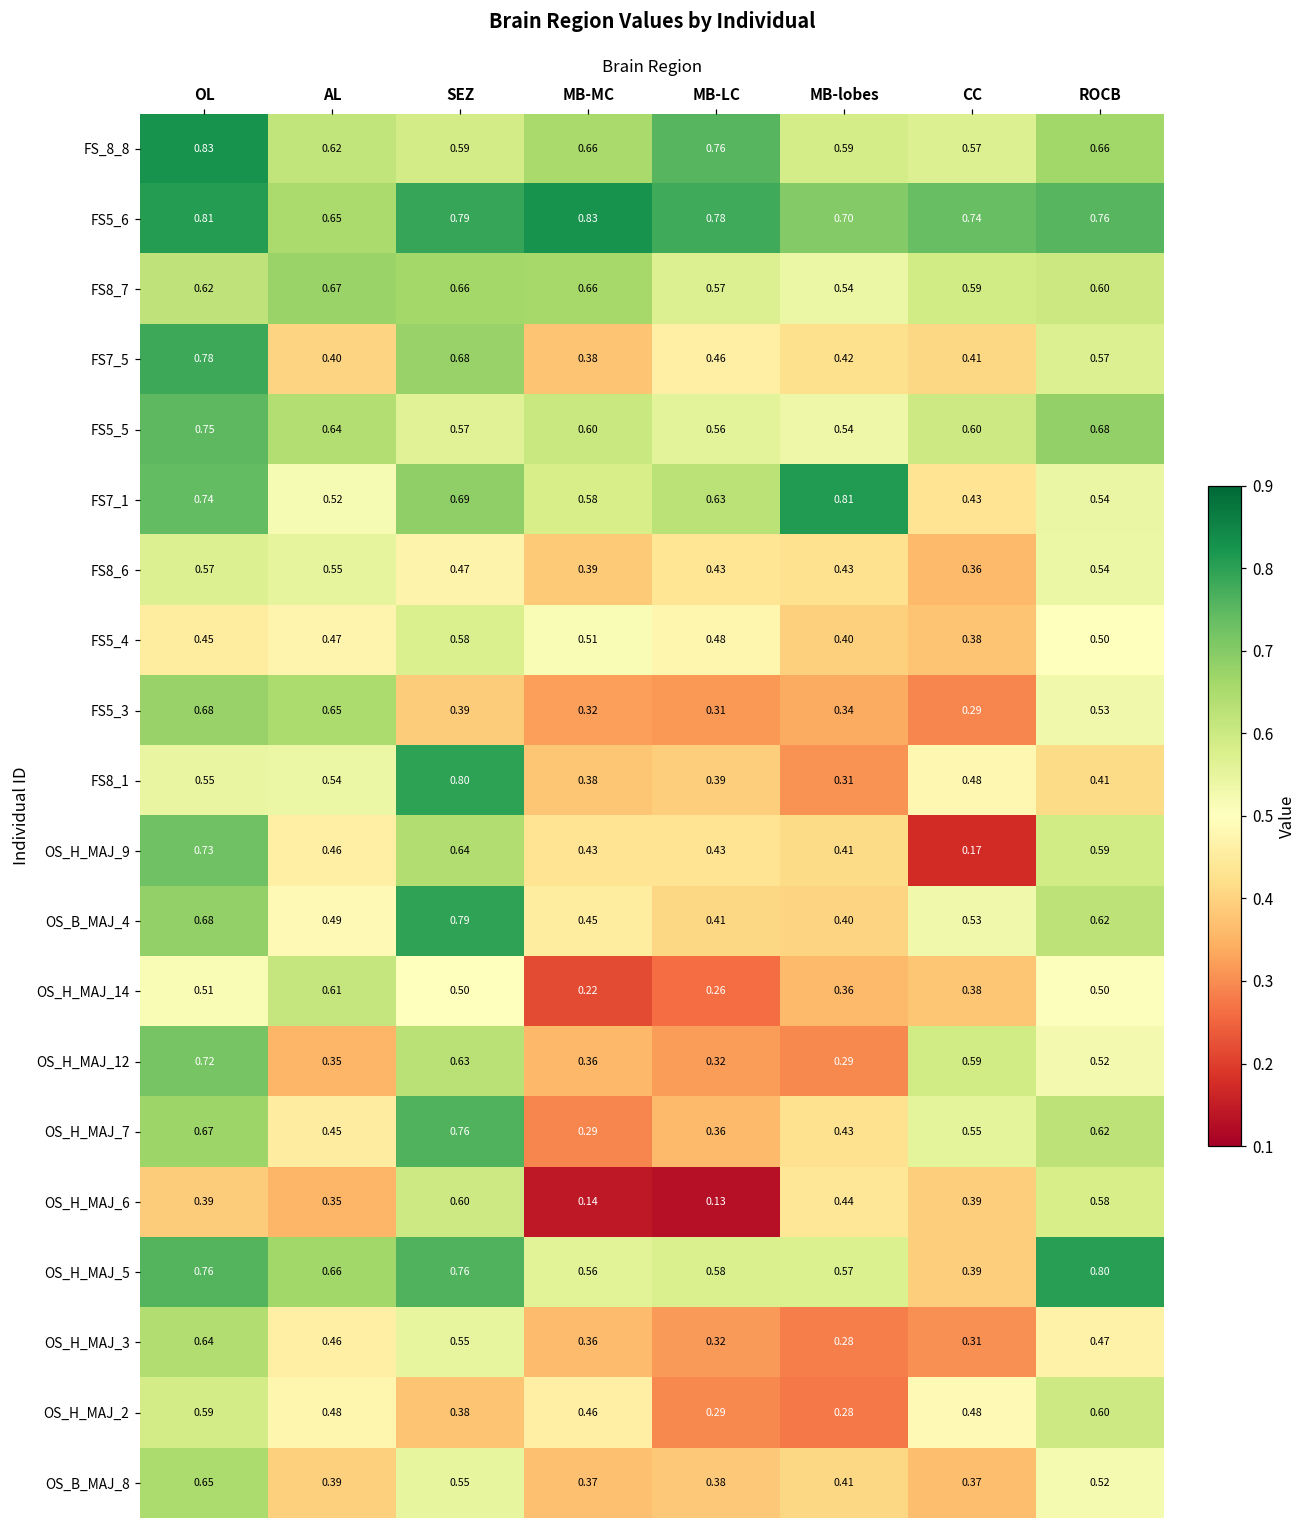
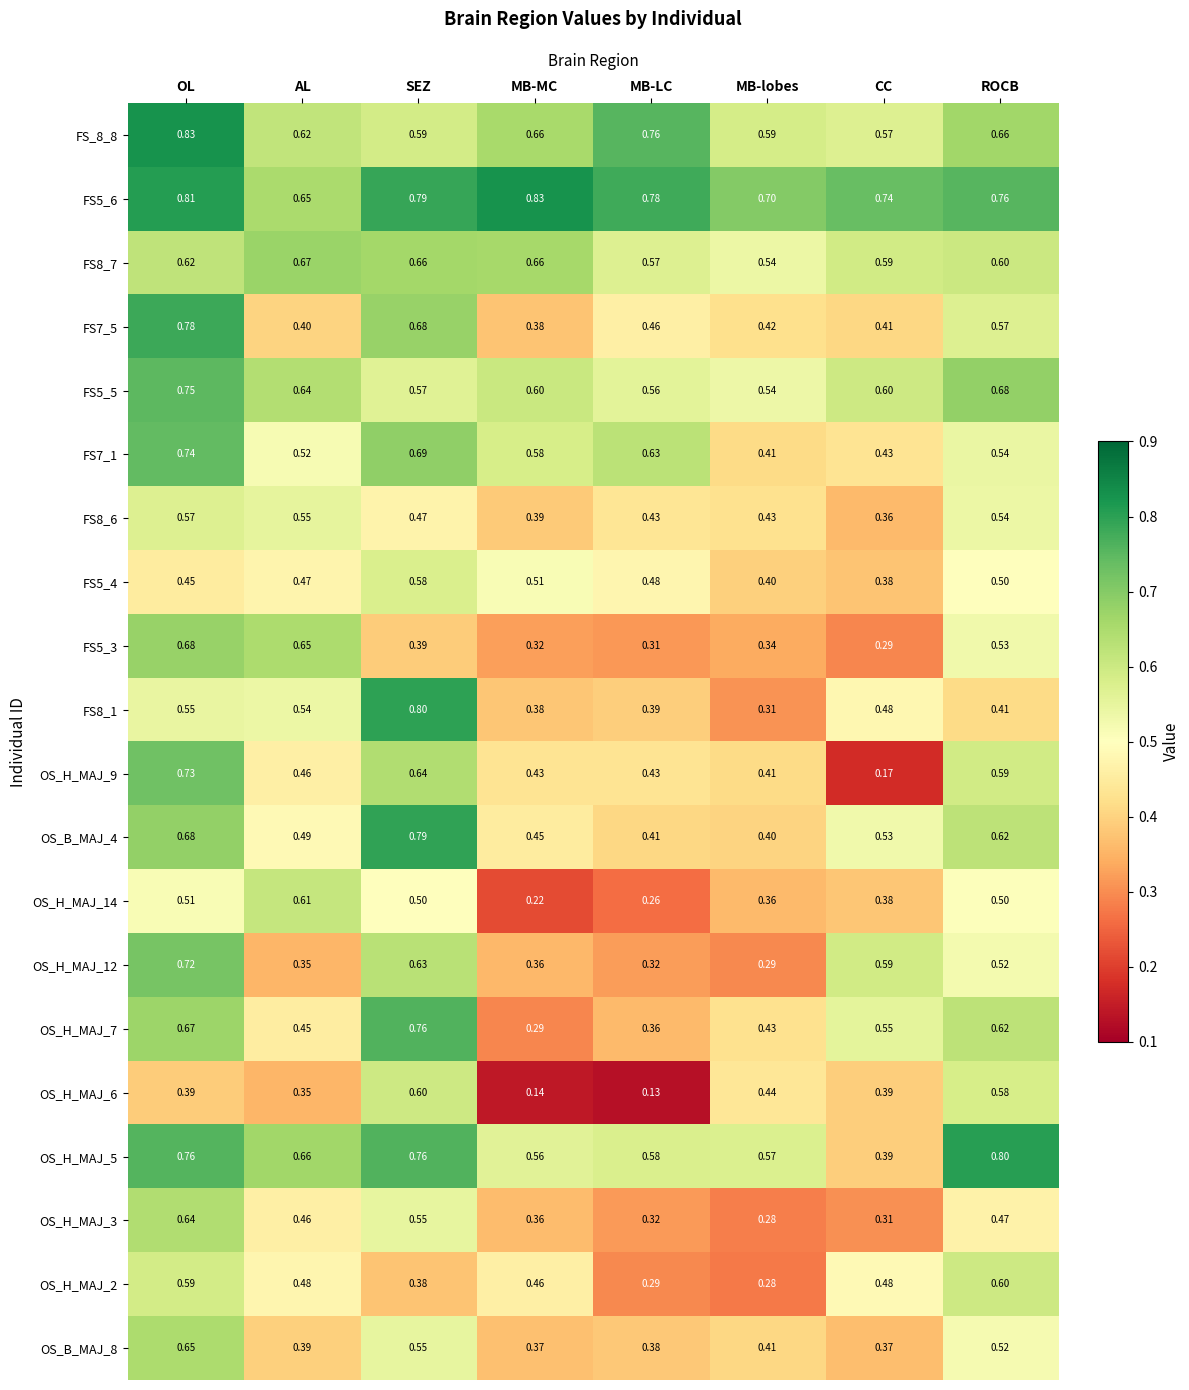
FS7_1, MB-lobes: 0.81 -> 0.41
